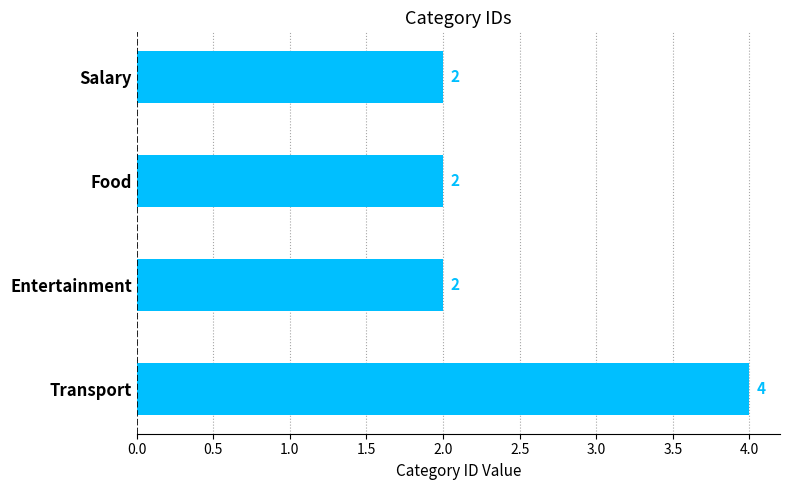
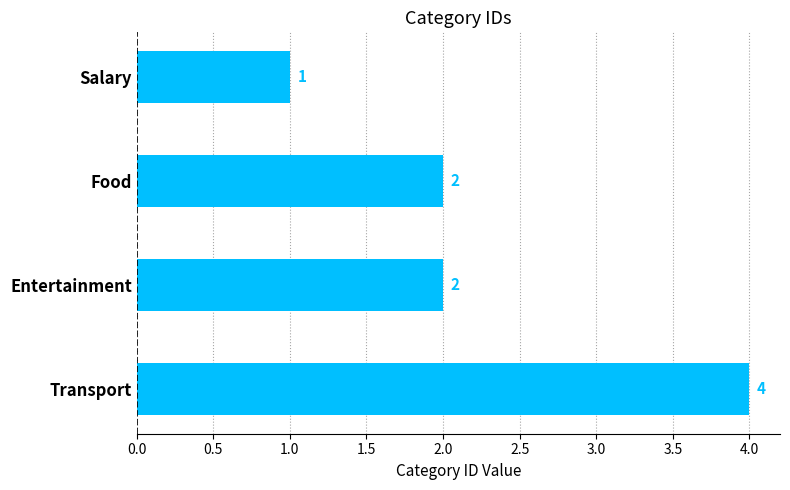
Salary: 2 -> 1
